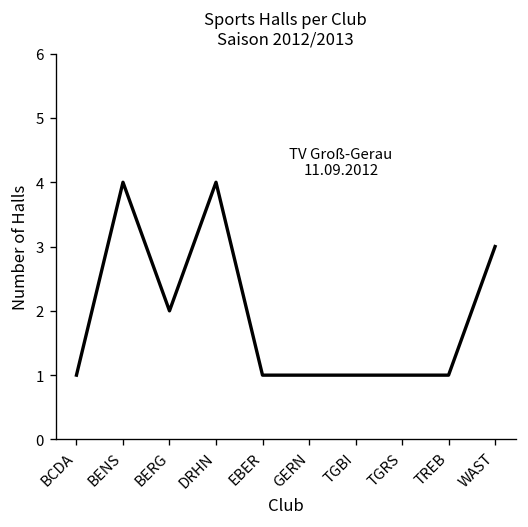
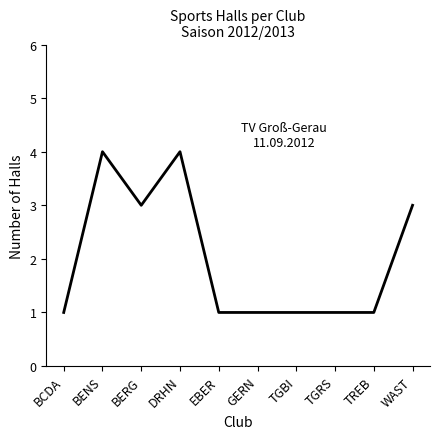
BERG: 2 -> 3
